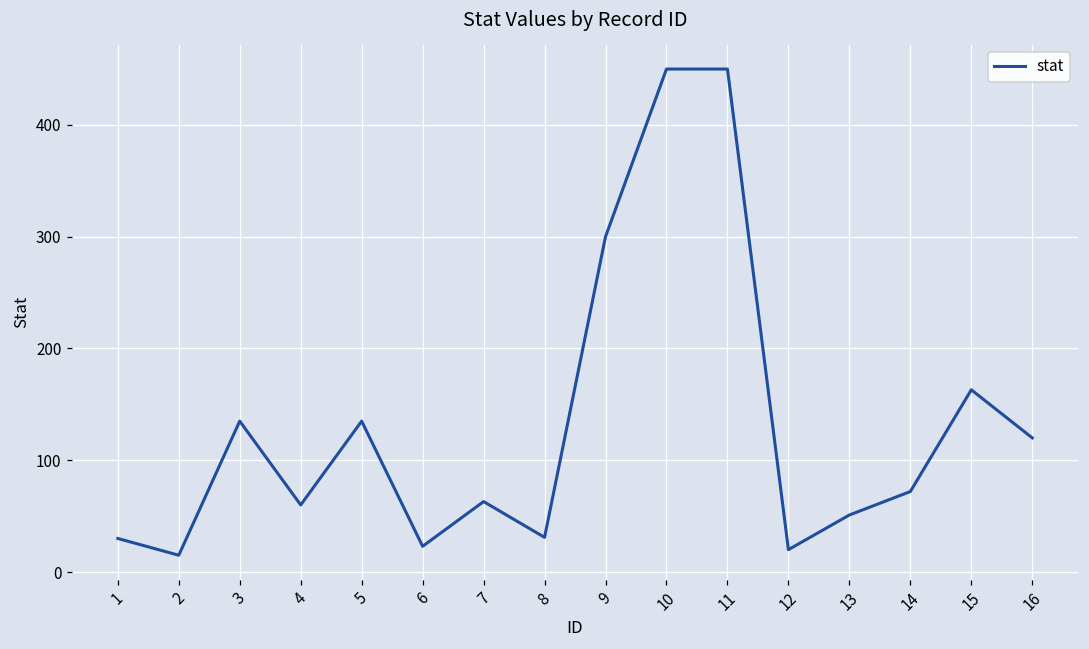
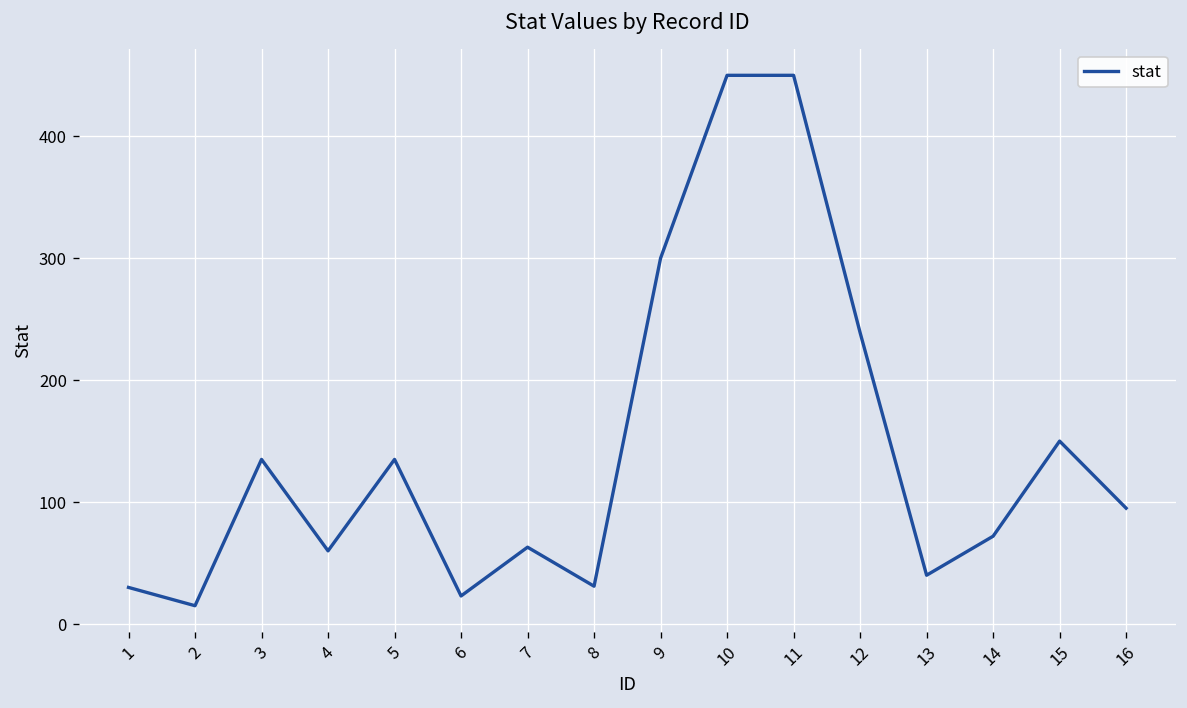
12: 20 -> 239
13: 51 -> 40
15: 163 -> 150
16: 120 -> 95
